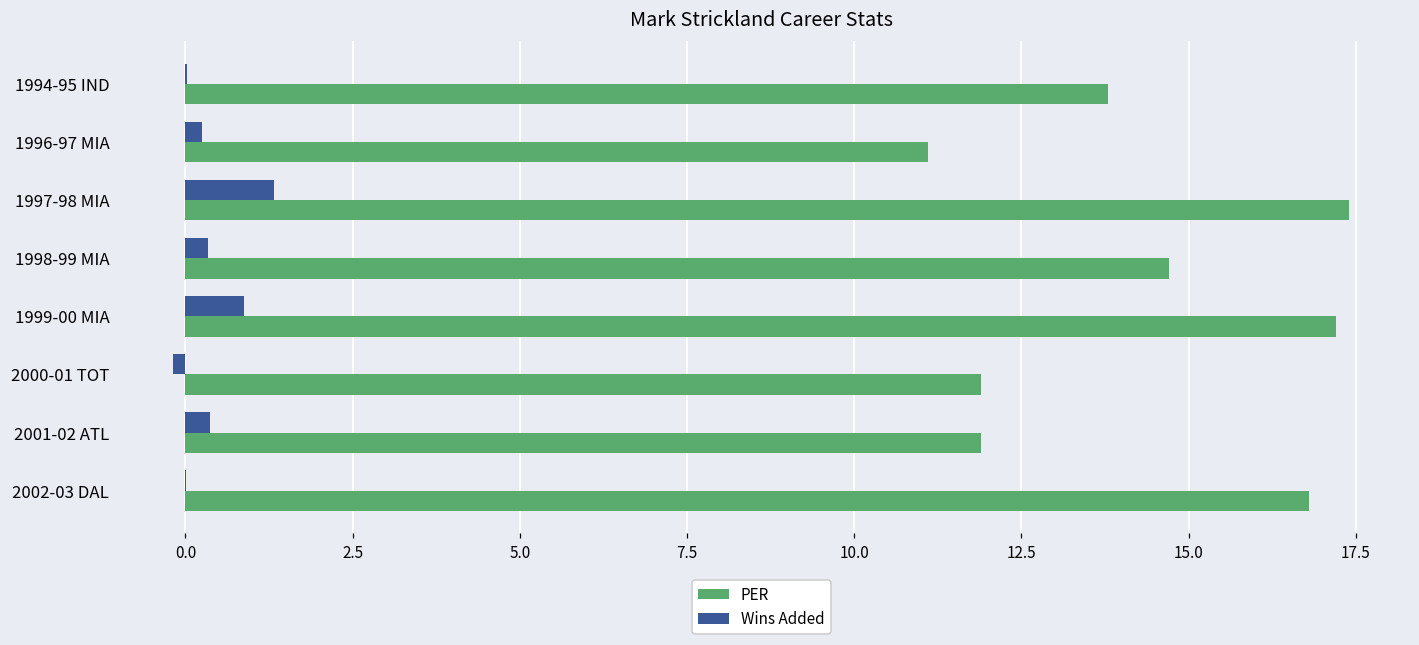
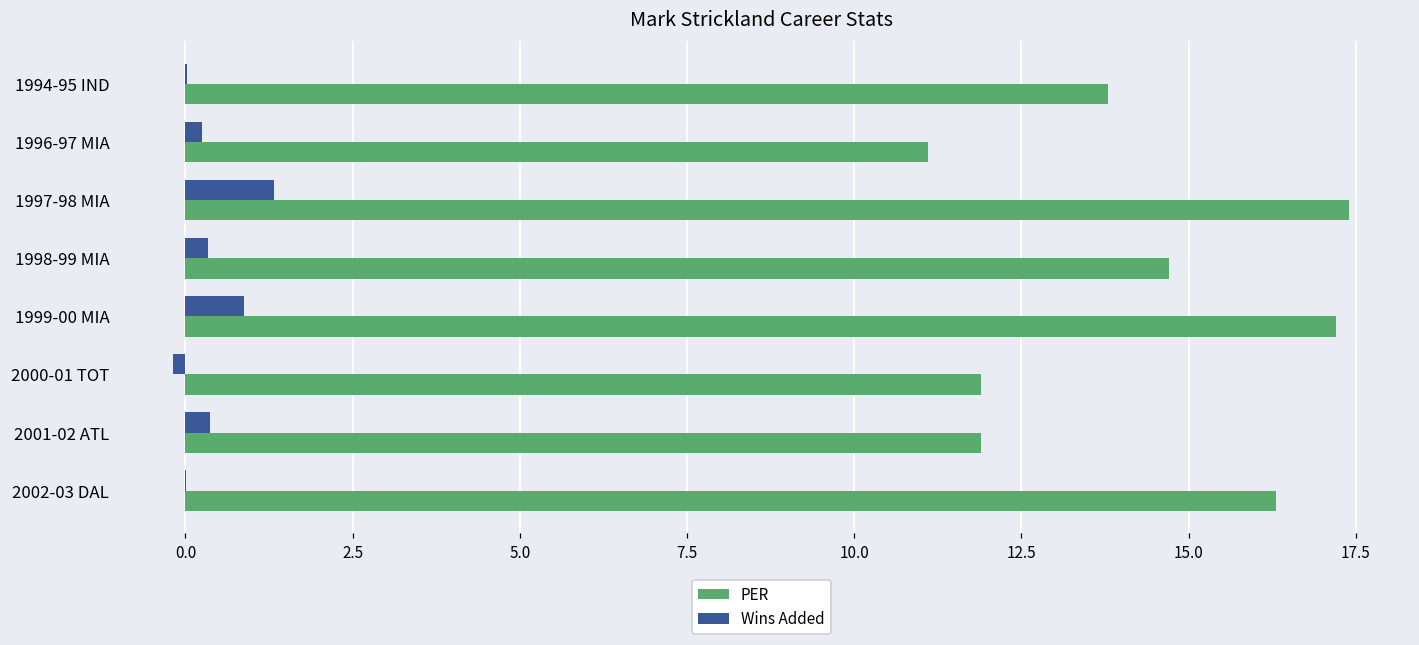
PER, 2002-03 DAL: 16.8 -> 16.3
